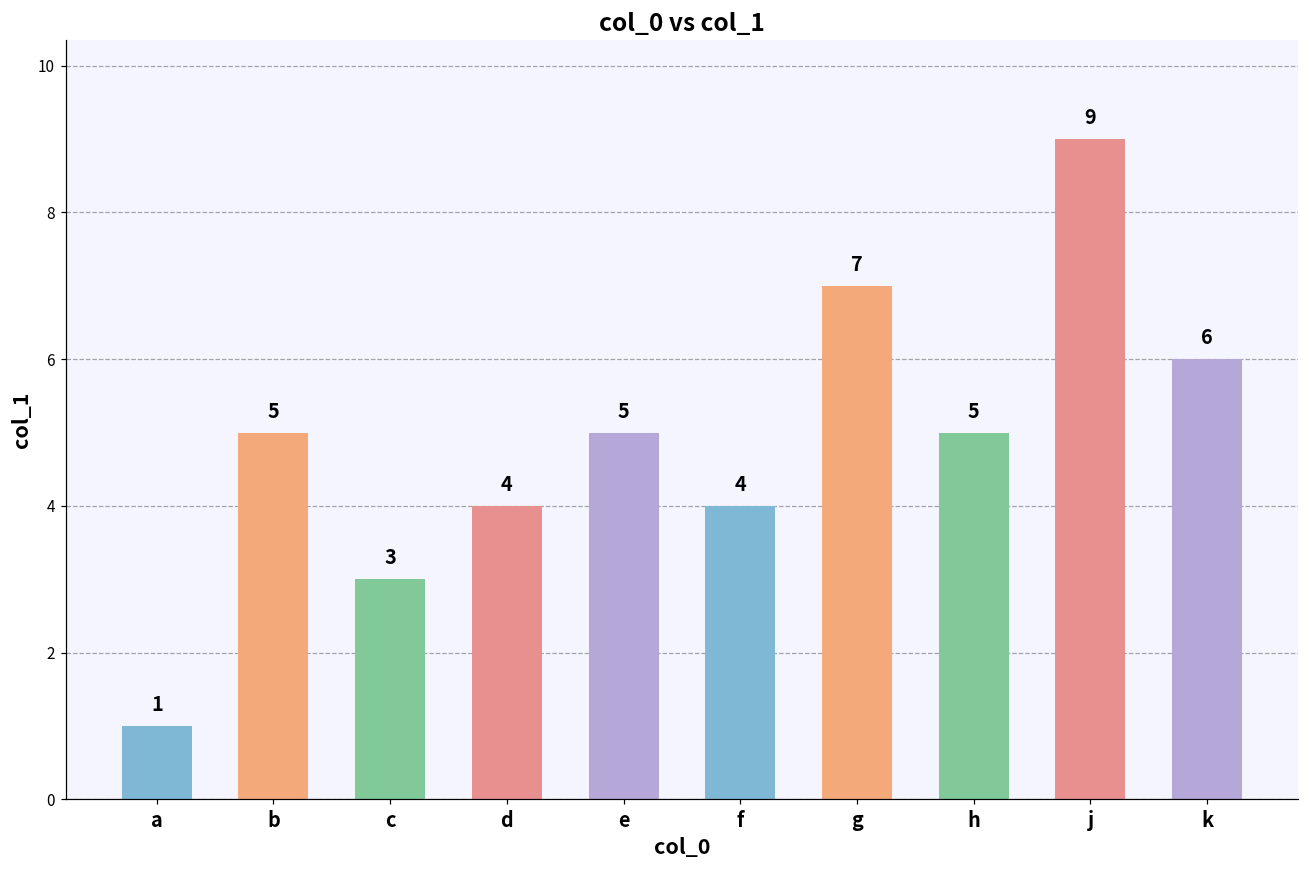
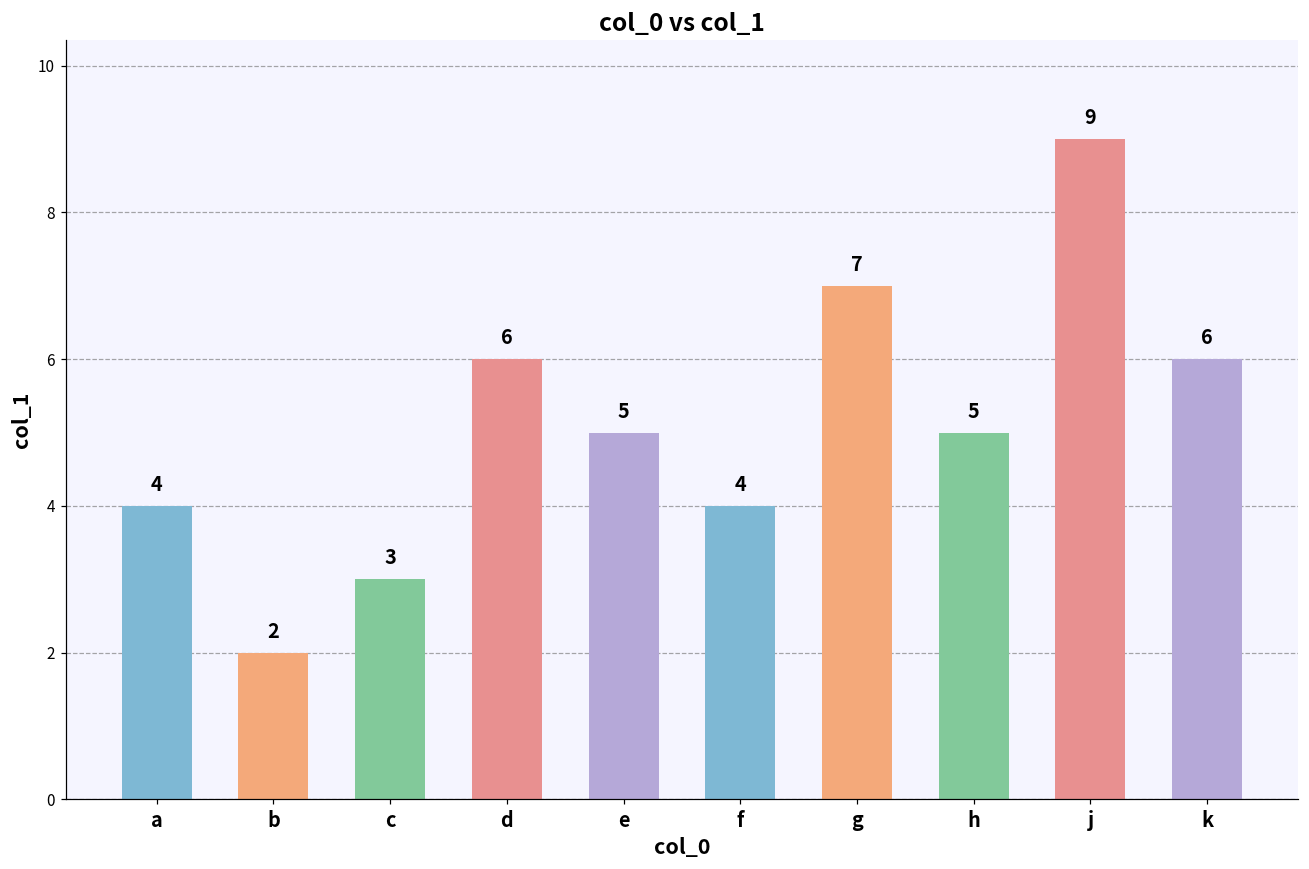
a: 1 -> 4
b: 5 -> 2
d: 4 -> 6
